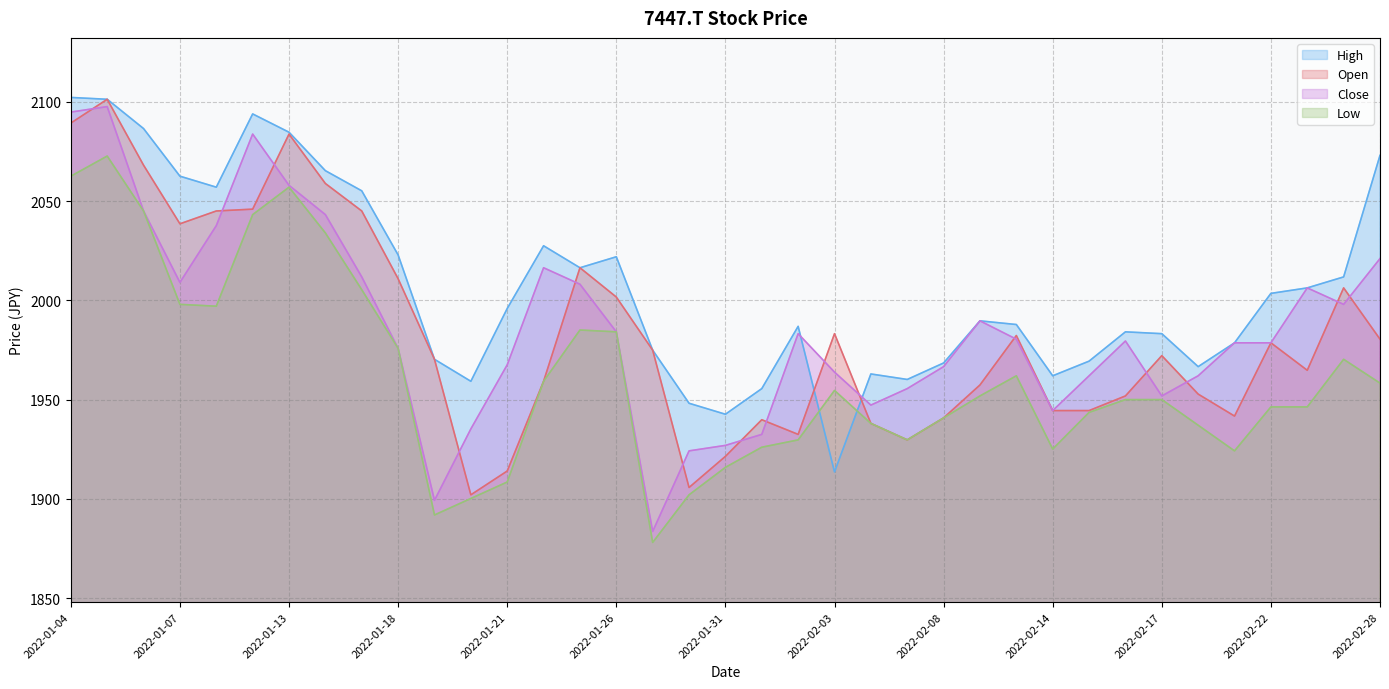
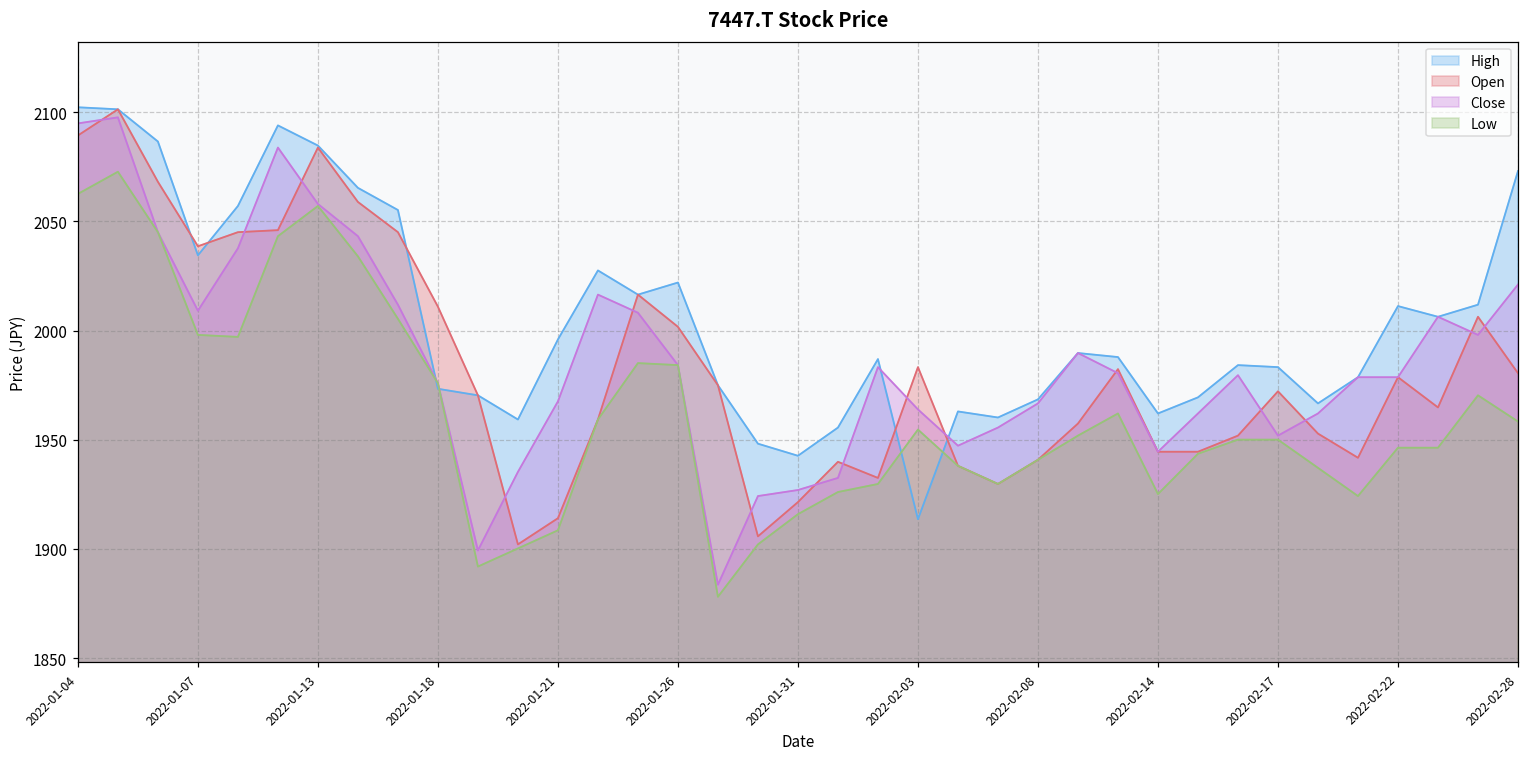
High, 2022-01-07: 2063 -> 2034
High, 2022-01-18: 2023 -> 1973
High, 2022-02-22: 2004 -> 2011
